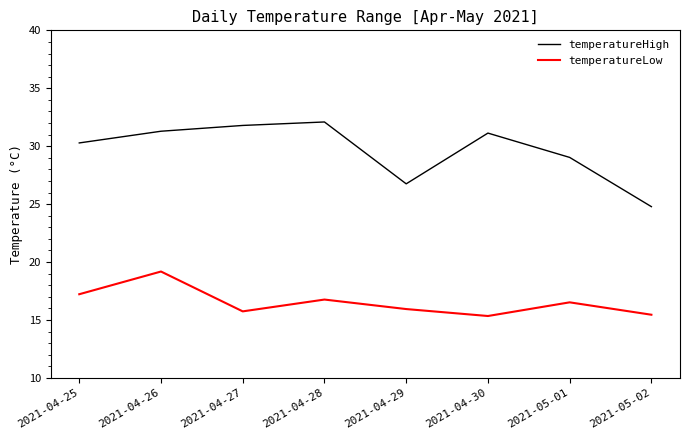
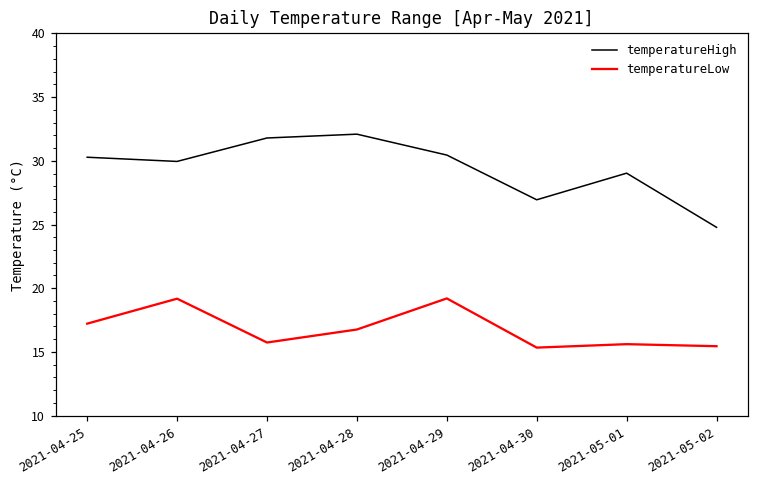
temperatureHigh, 2021-04-26: 31.3 -> 30.0
temperatureHigh, 2021-04-29: 26.8 -> 30.5
temperatureLow, 2021-04-29: 15.9 -> 19.2
temperatureHigh, 2021-04-30: 31.1 -> 26.9
temperatureLow, 2021-05-01: 16.5 -> 15.6
